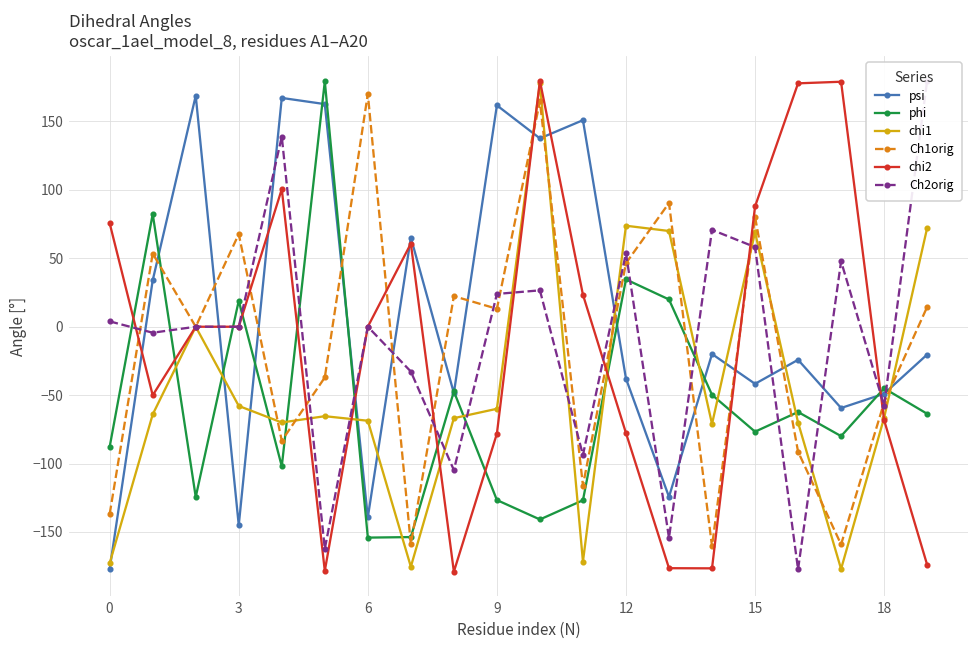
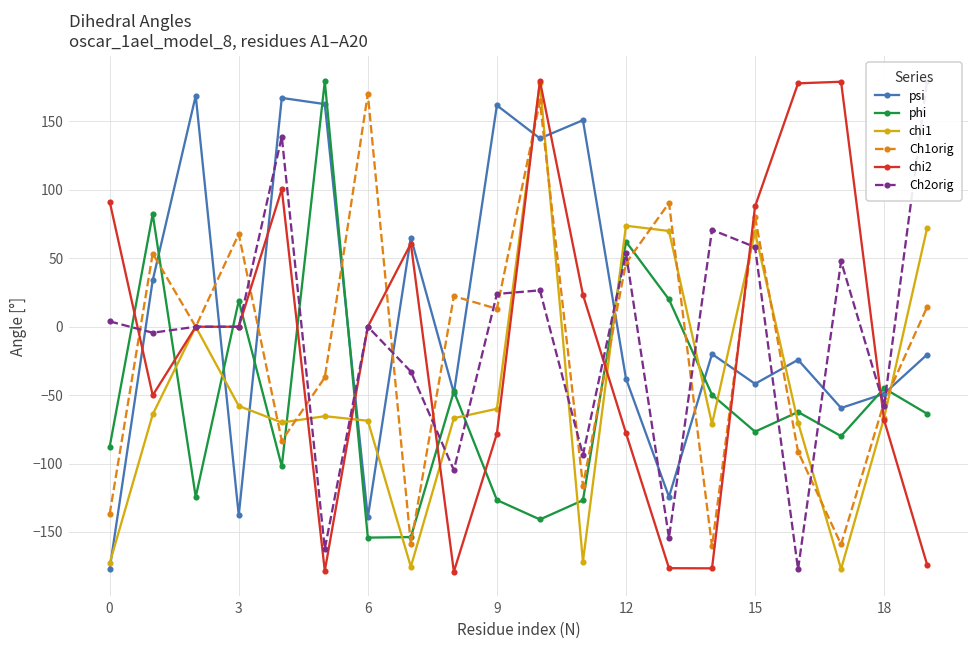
chi2, 0: 76 -> 91
psi, 3: -145 -> -138
phi, 12: 35 -> 62
